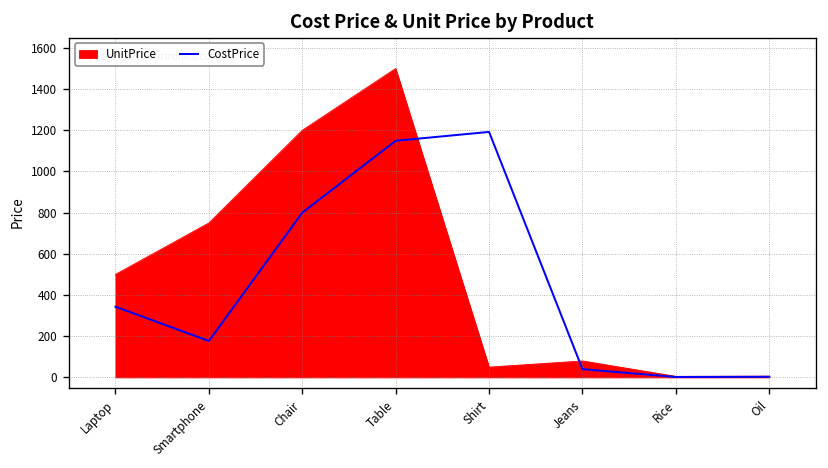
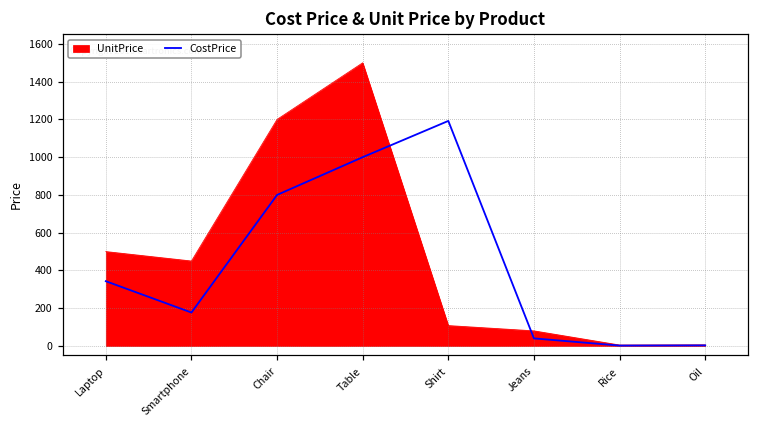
UnitPrice, Smartphone: 750 -> 450
CostPrice, Table: 1150 -> 1000
UnitPrice, Shirt: 50 -> 110
